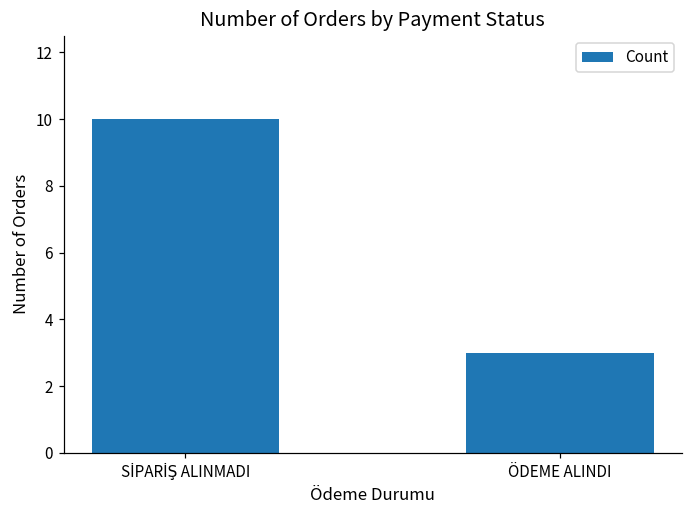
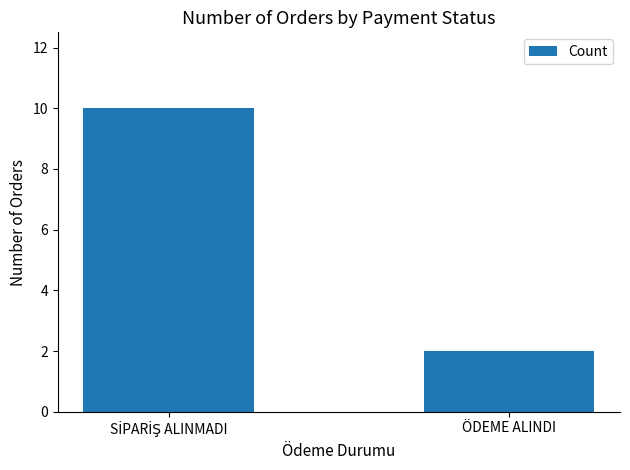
ÖDEME ALINDI: 3 -> 2
